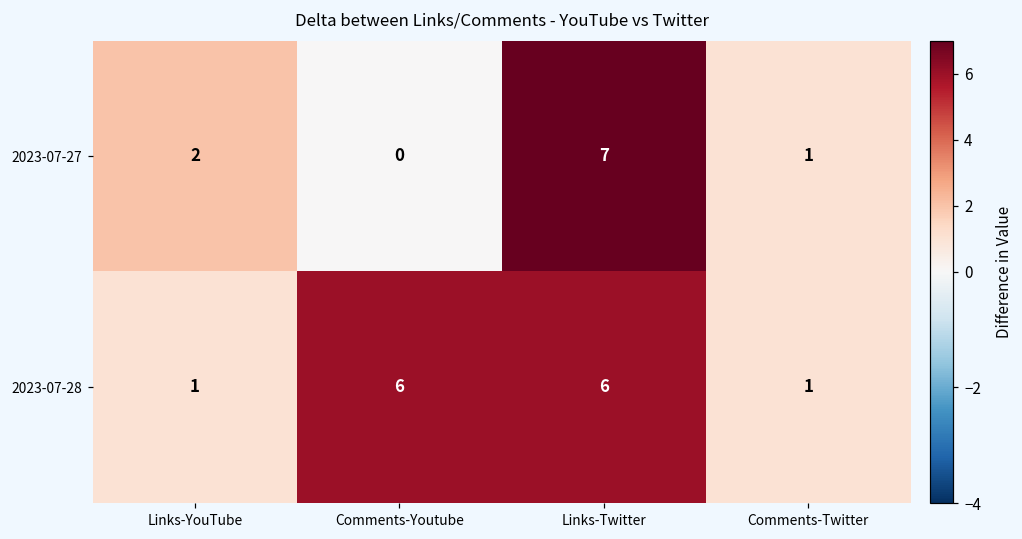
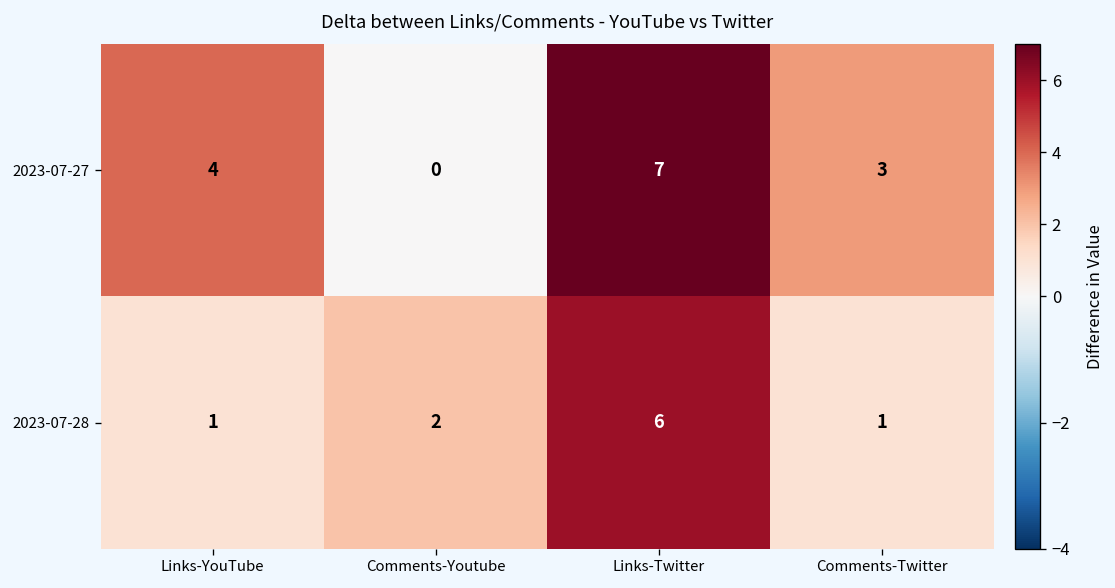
2023-07-27, Links-YouTube: 2 -> 4
2023-07-27, Comments-Twitter: 1 -> 3
2023-07-28, Comments-Youtube: 6 -> 2
